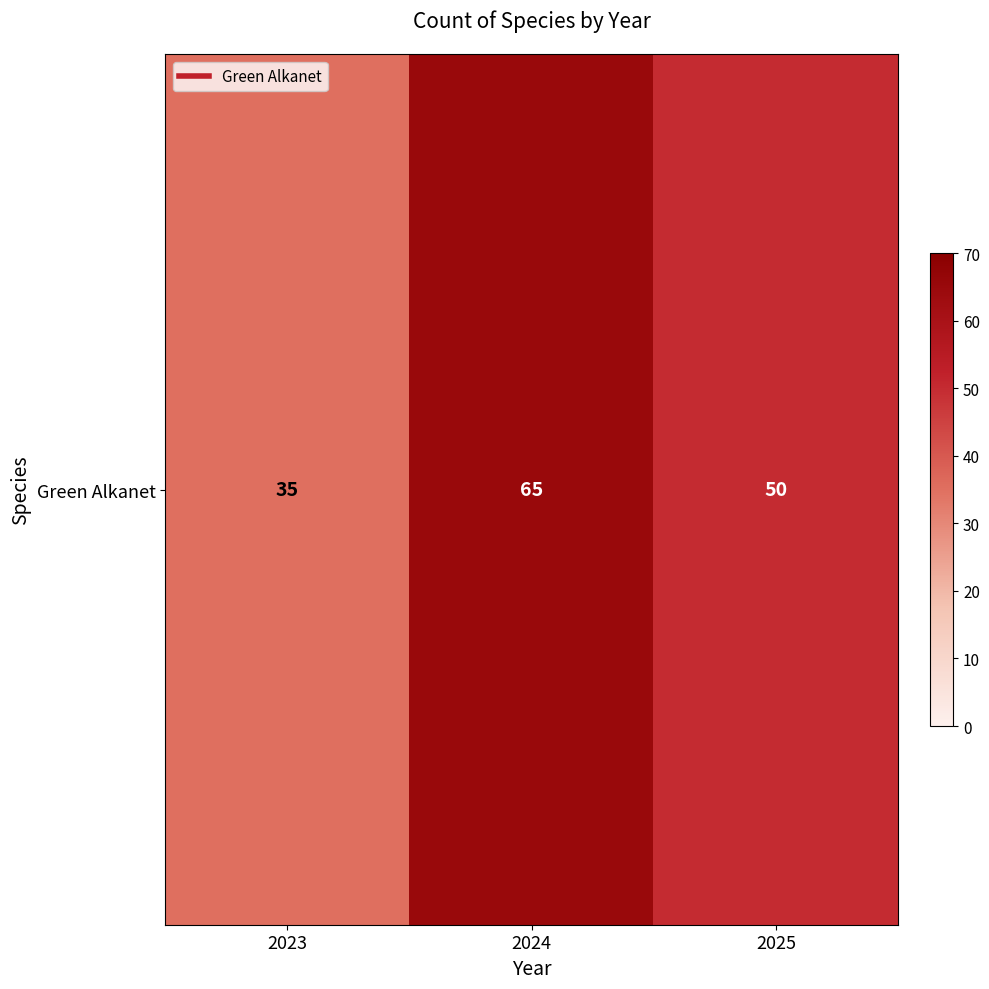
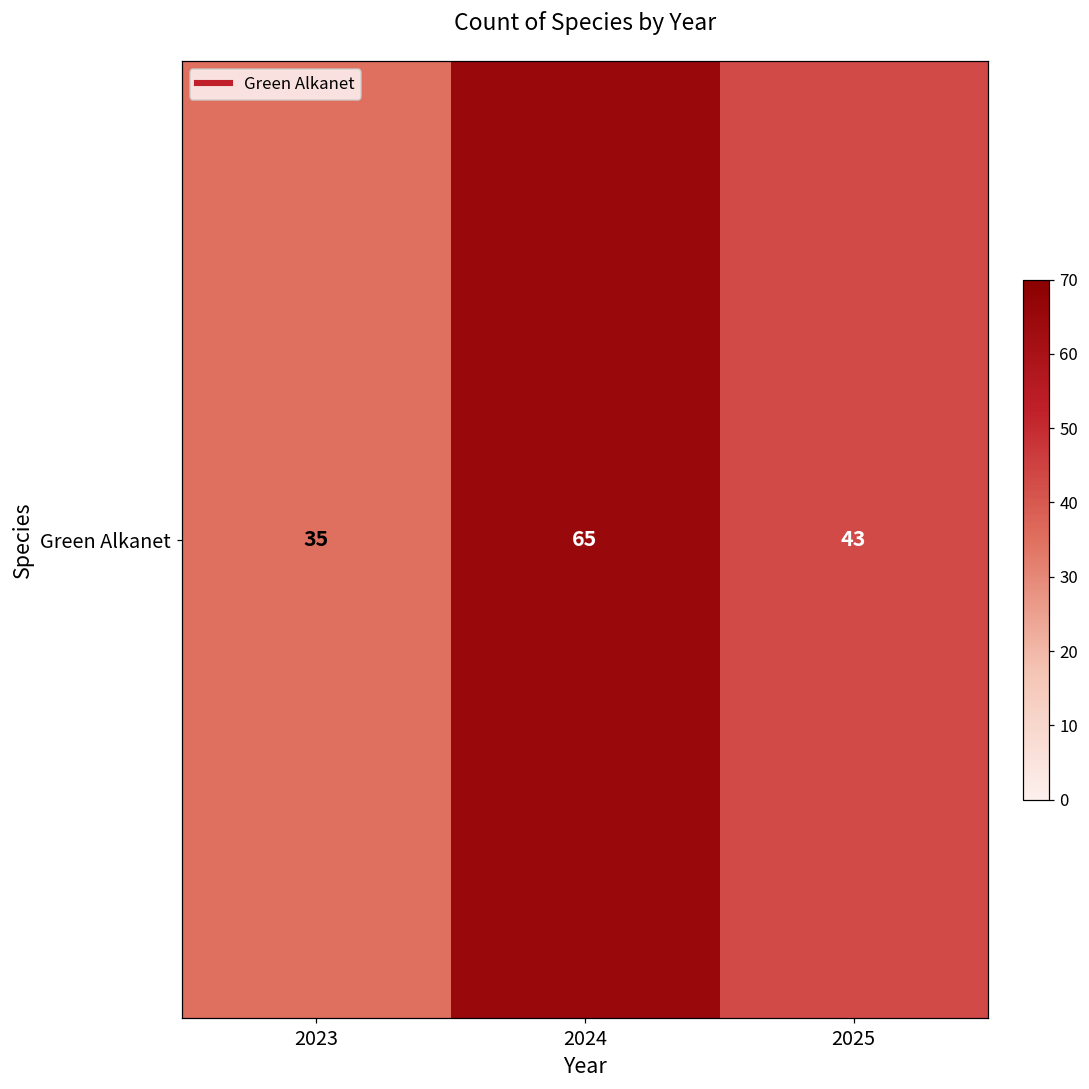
Green Alkanet, 2025: 50 -> 43
